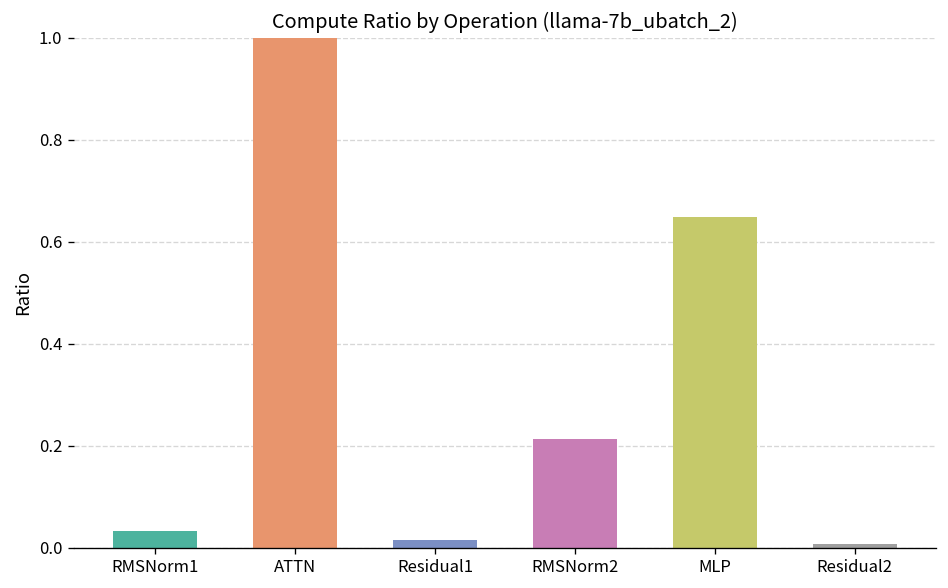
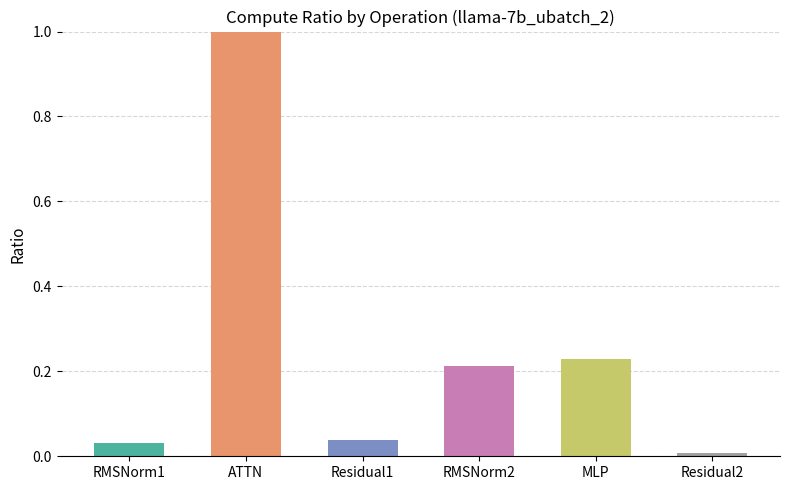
Residual1: 0.02 -> 0.04
MLP: 0.65 -> 0.23
